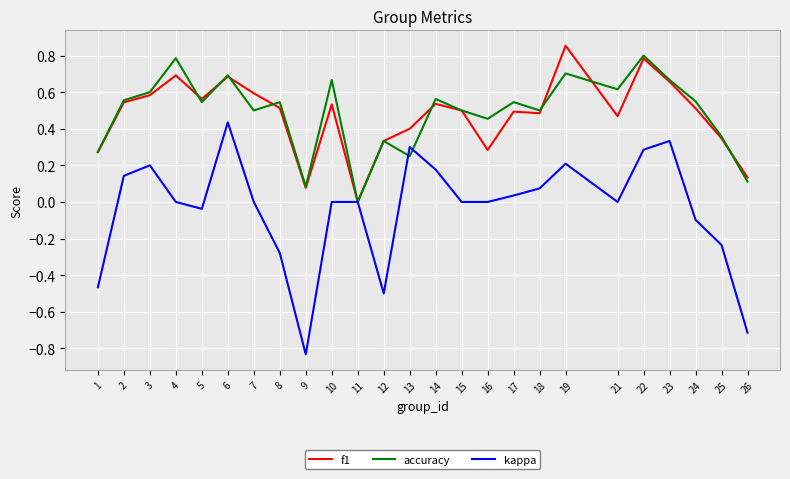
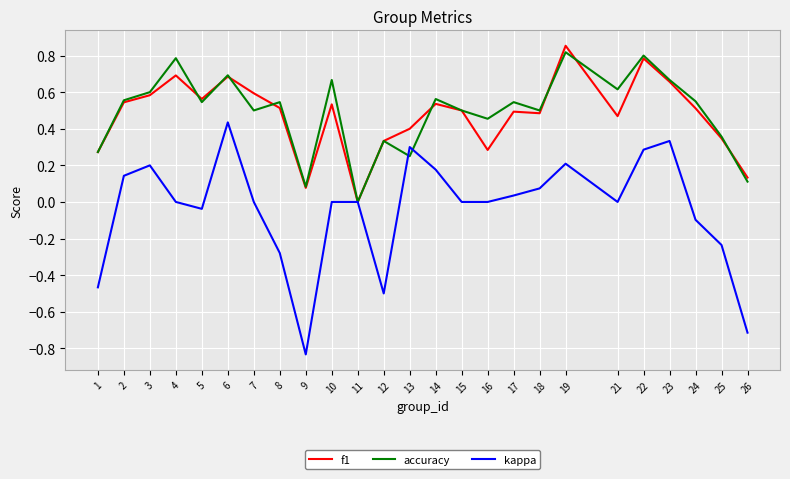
accuracy, 19: 0.70 -> 0.82
